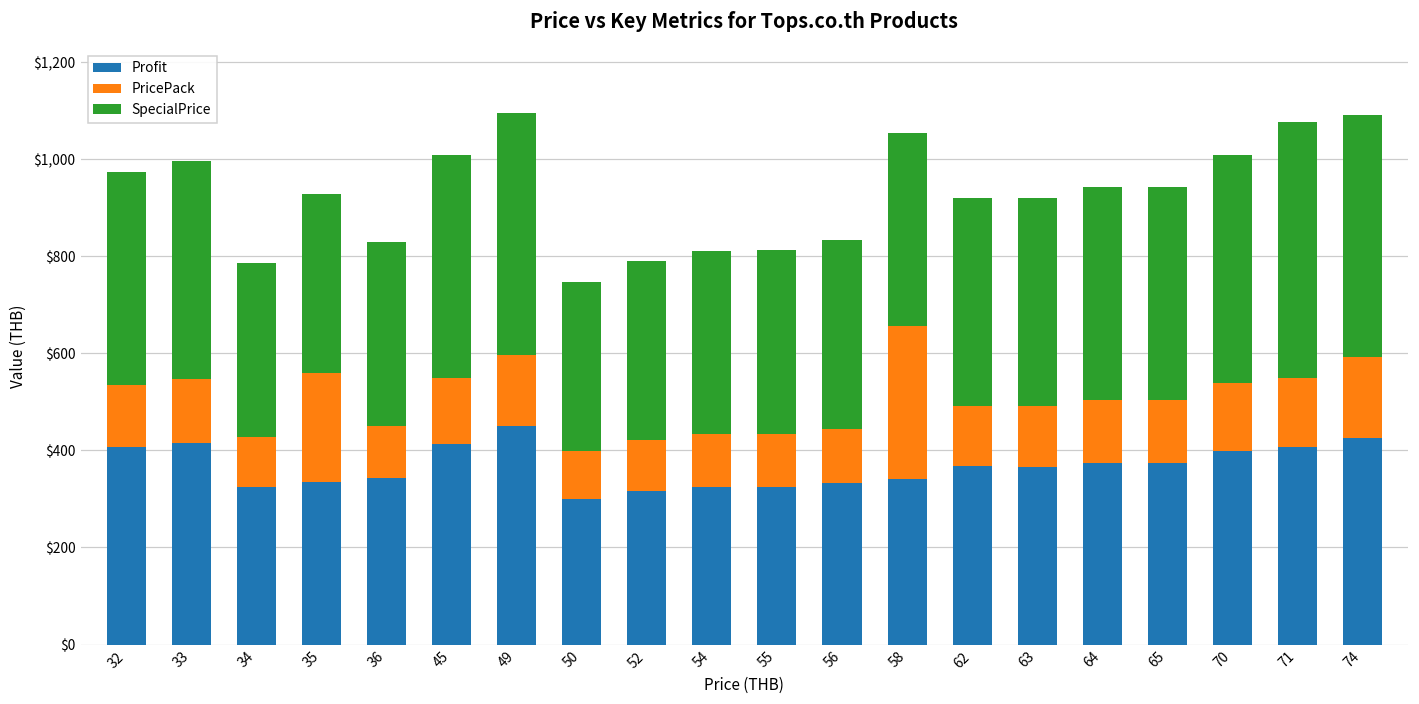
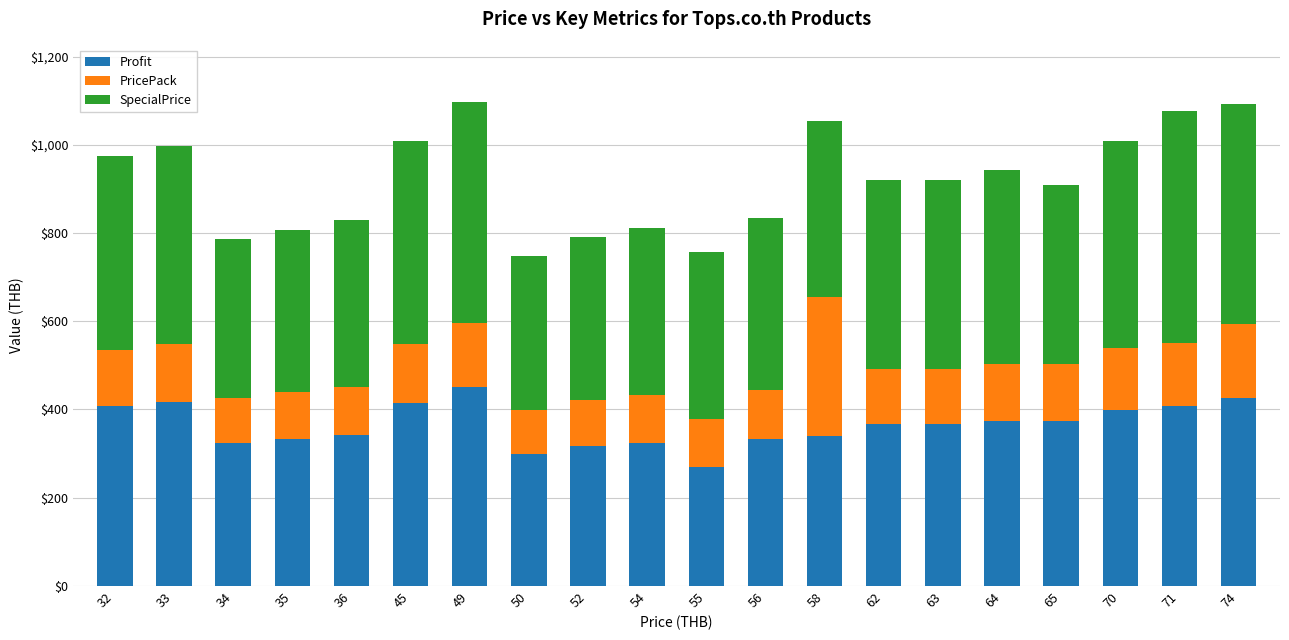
PricePack, 35: $230 -> $110
Profit, 55: $320 -> $270
SpecialPrice, 65: $440 -> $410
